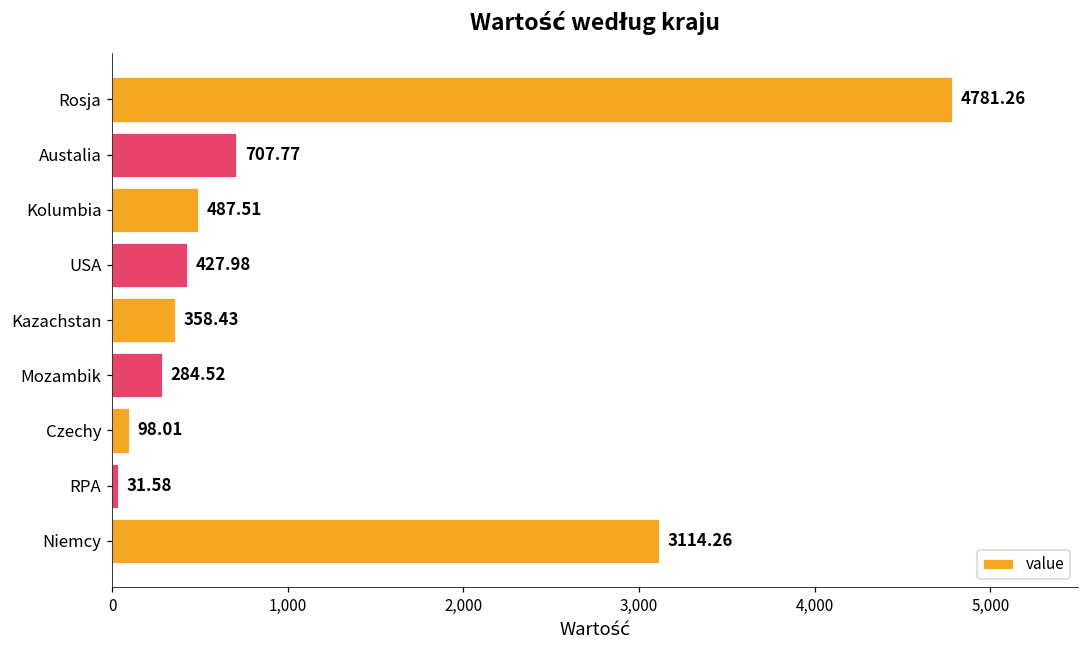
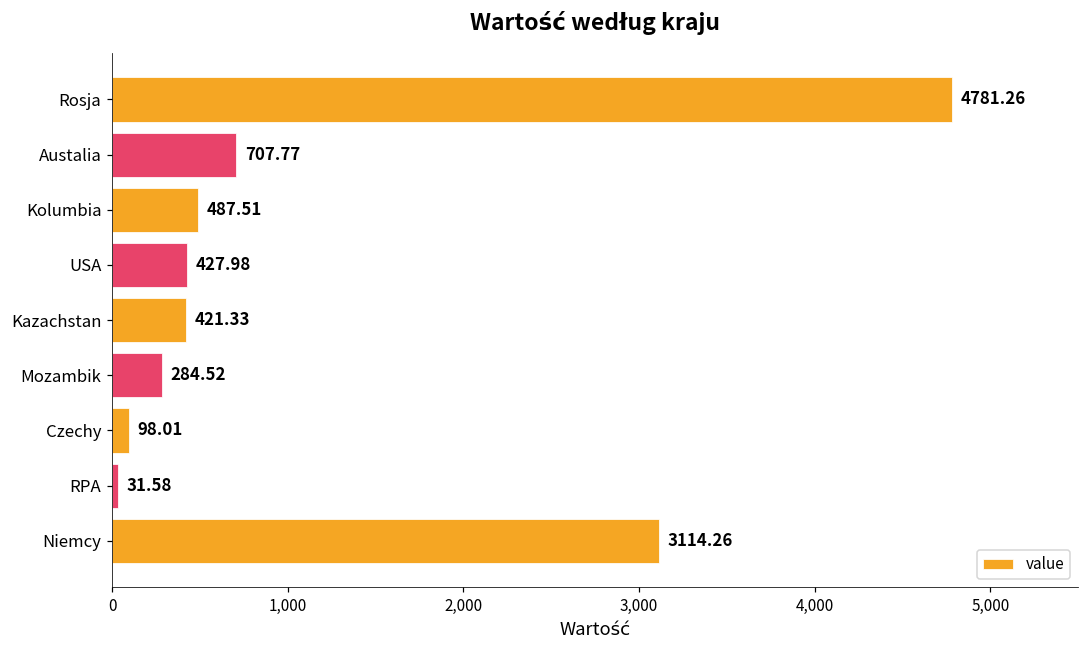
Kazachstan: 358.43 -> 421.33
